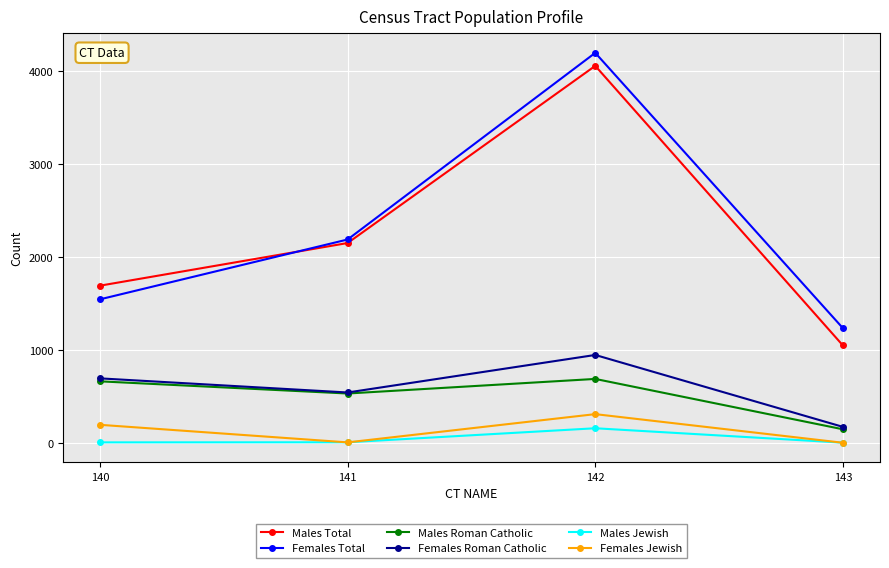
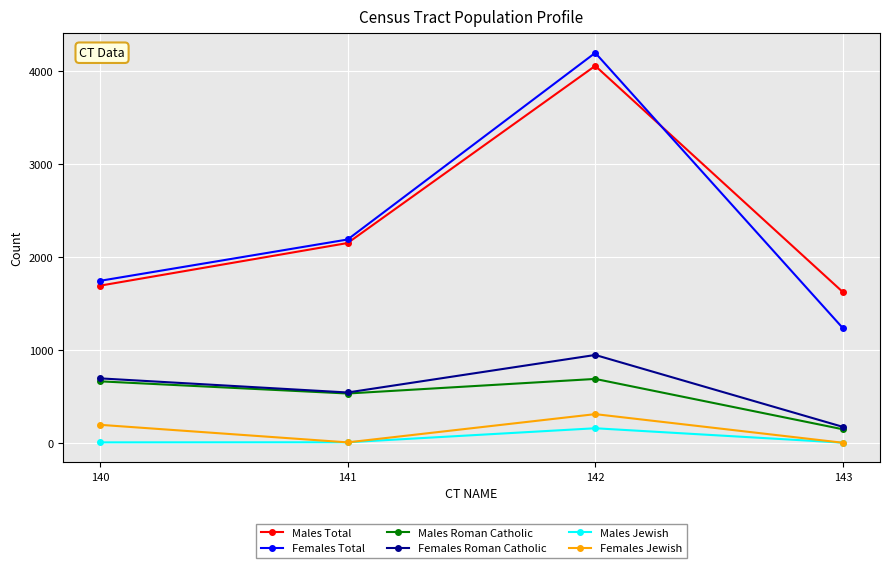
Females Total, 140: 1500 -> 1700
Males Total, 143: 1000 -> 1600
